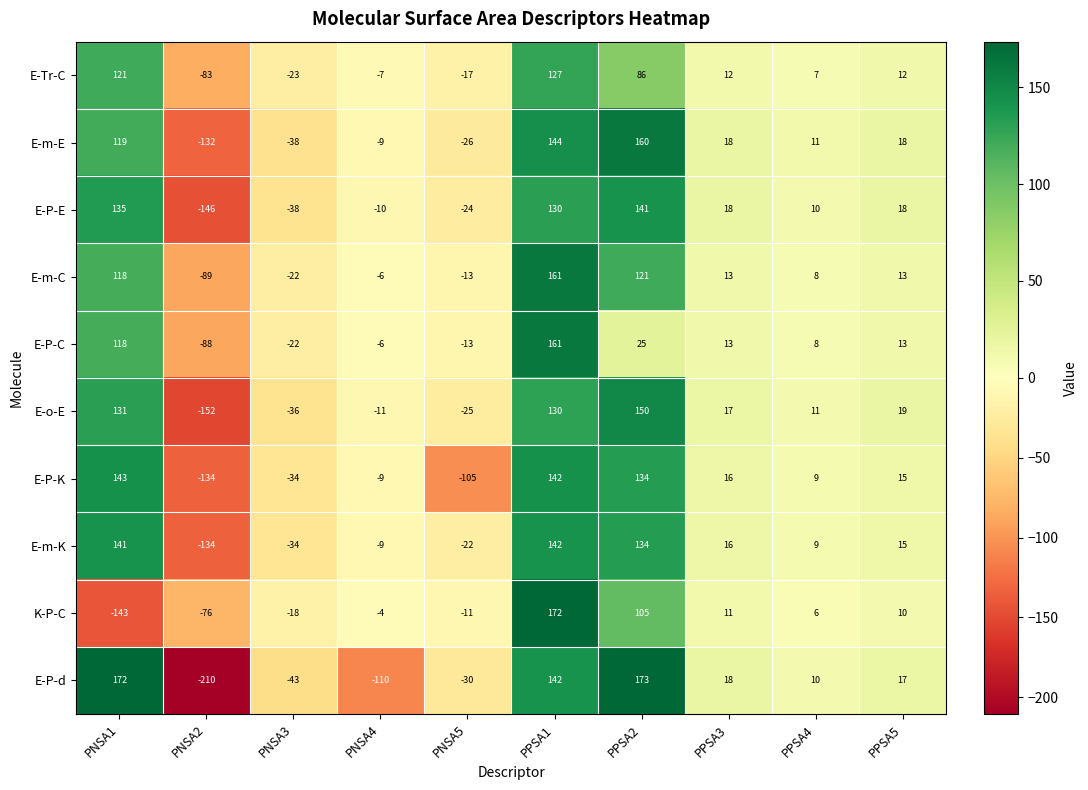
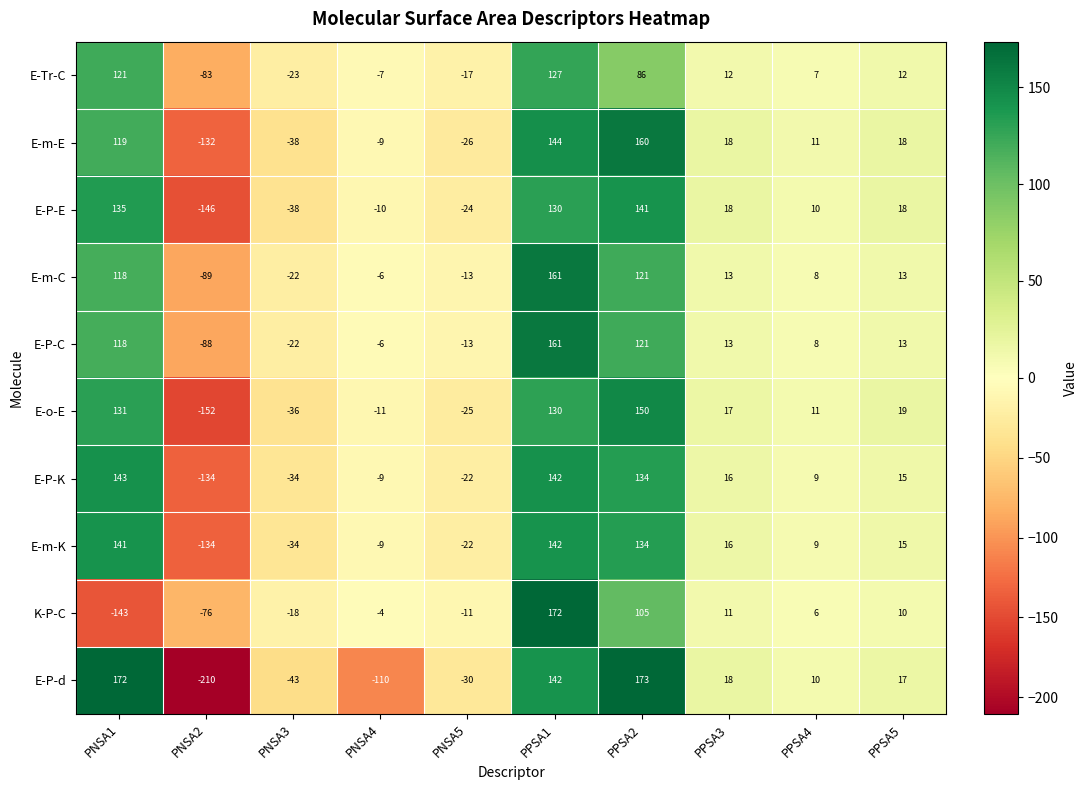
E-P-C, PPSA2: 25 -> 121
E-P-K, PNSA5: -105 -> -22
